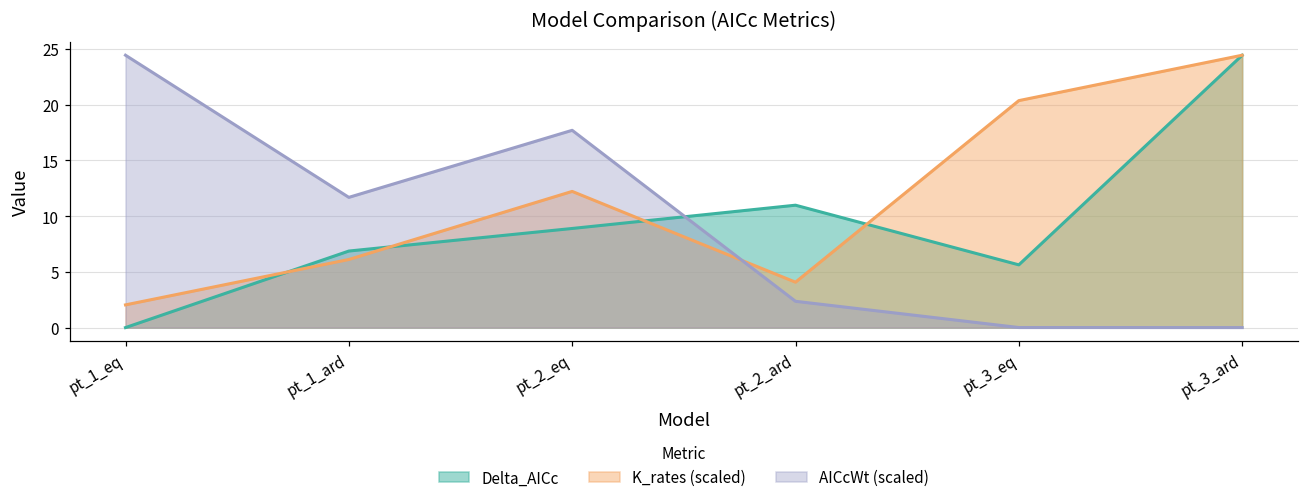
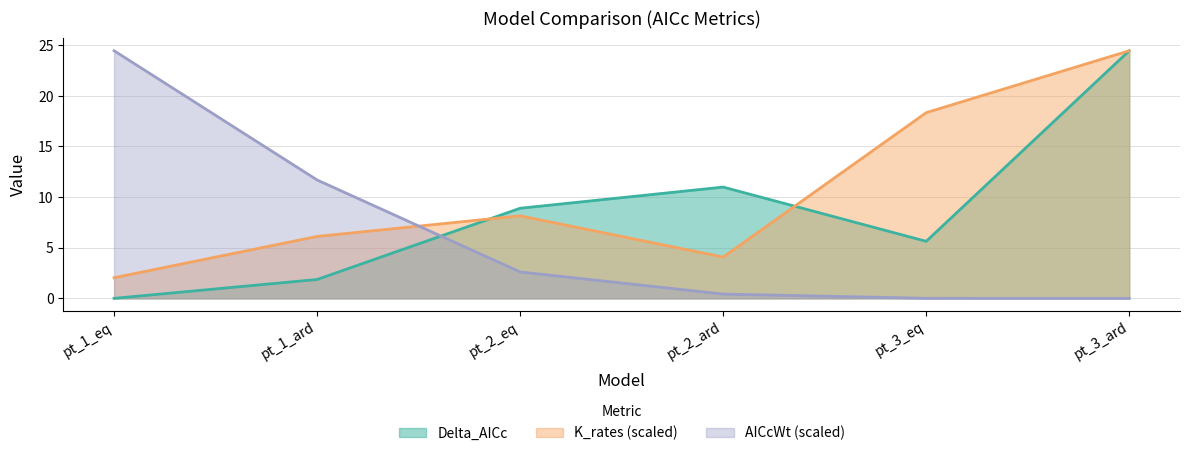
Delta_AICc, pt_1_ard: 6.9 -> 1.9
K_rates (scaled), pt_2_eq: 12.2 -> 8.1
AICcWt (scaled), pt_2_eq: 17.7 -> 2.6
AICcWt (scaled), pt_2_ard: 2.4 -> 0.4
K_rates (scaled), pt_3_eq: 20.4 -> 18.3
